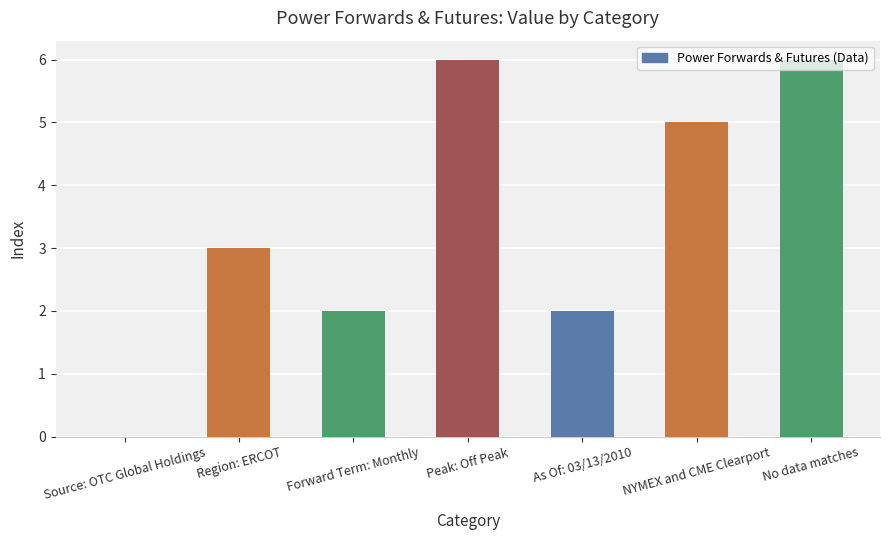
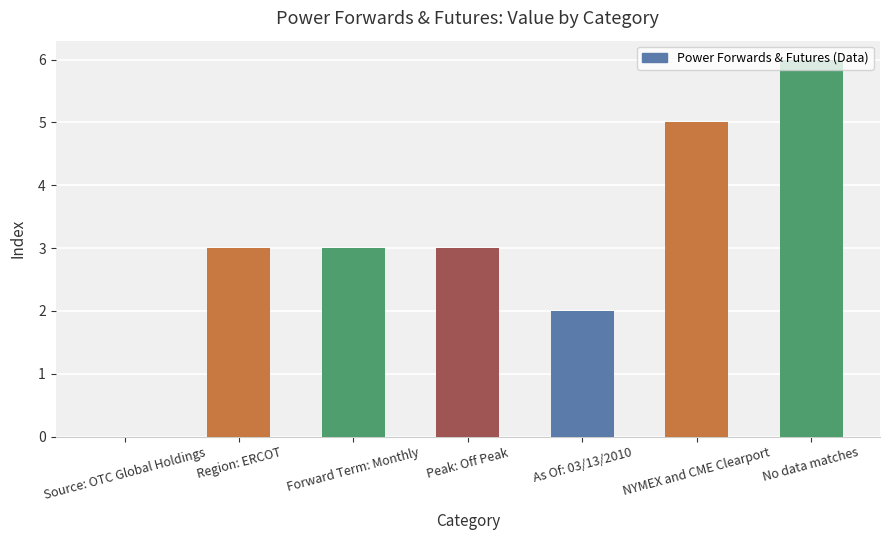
Forward Term: Monthly: 2 -> 3
Peak: Off Peak: 6 -> 3
